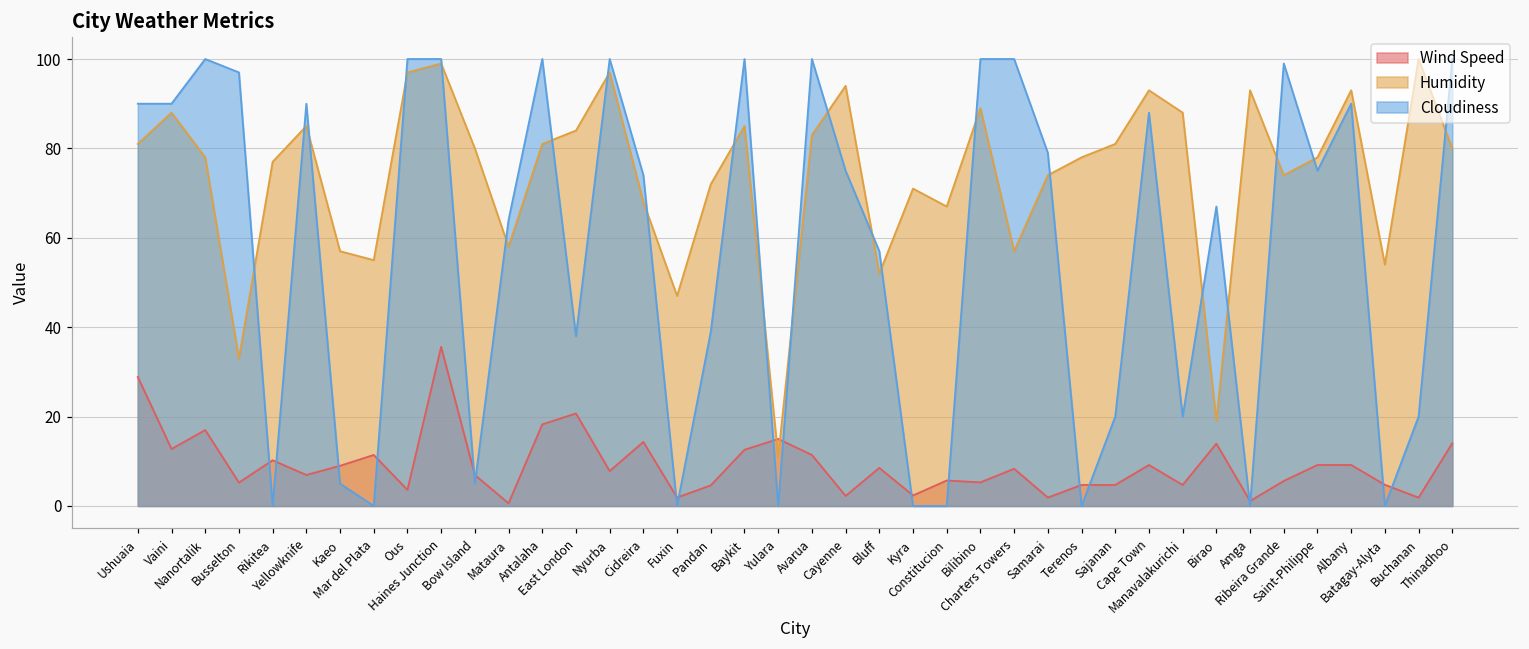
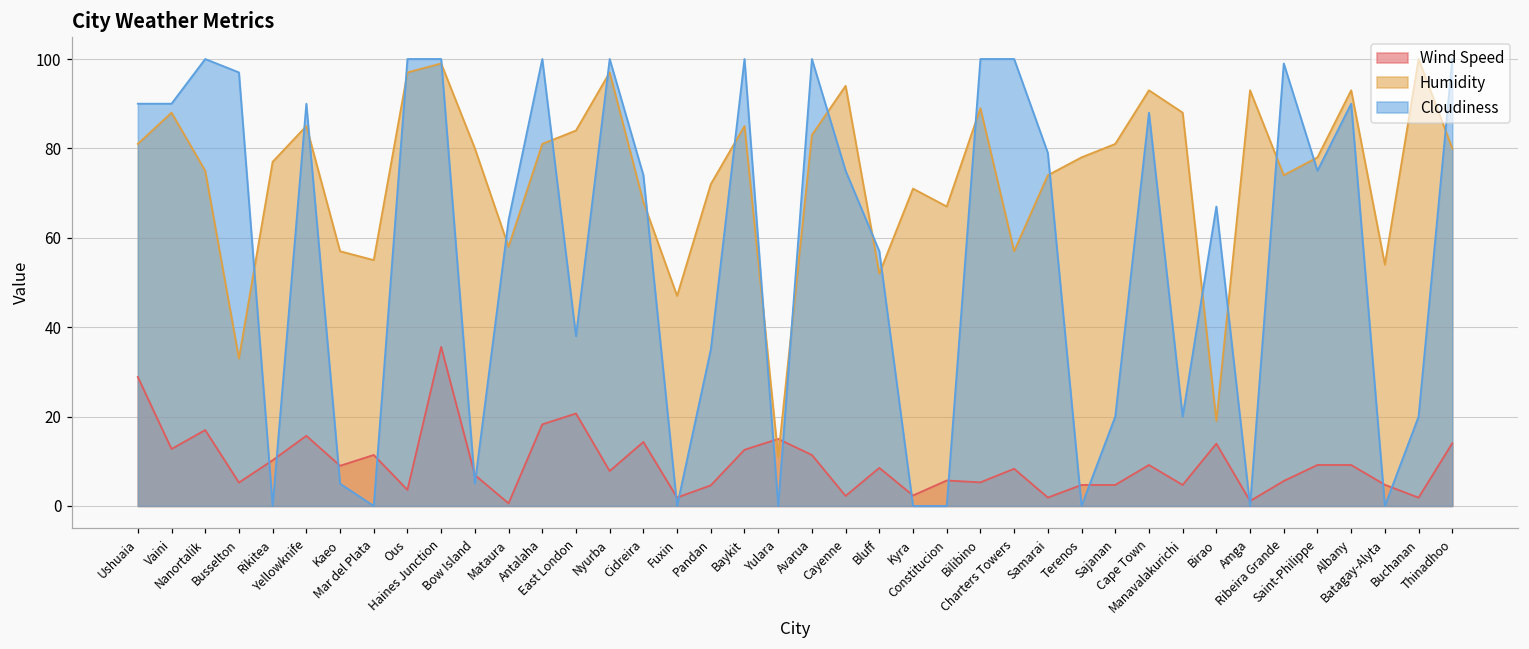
Humidity, Nanortalik: 78 -> 75
Wind Speed, Yellowknife: 7 -> 16
Cloudiness, Pandan: 39 -> 35
